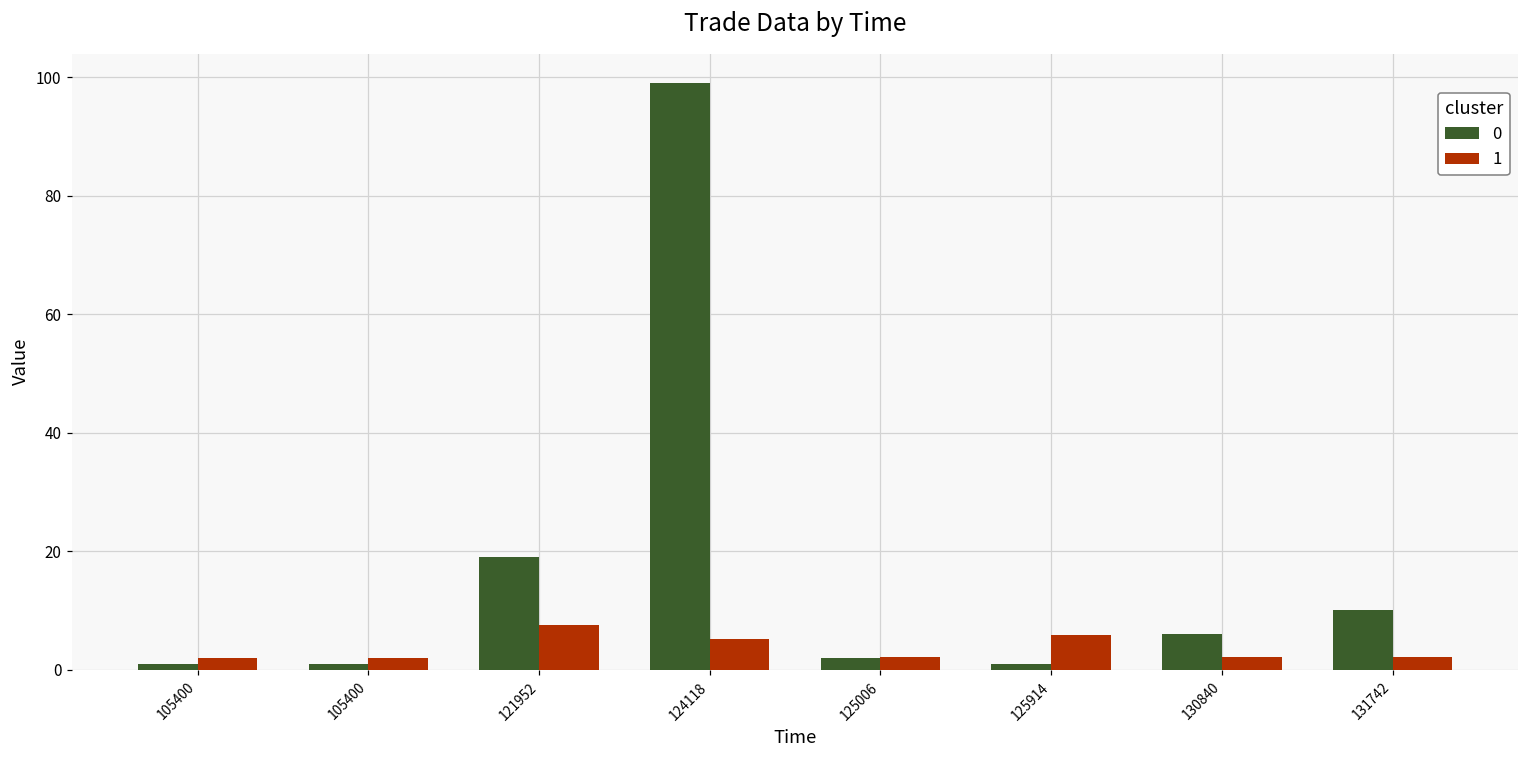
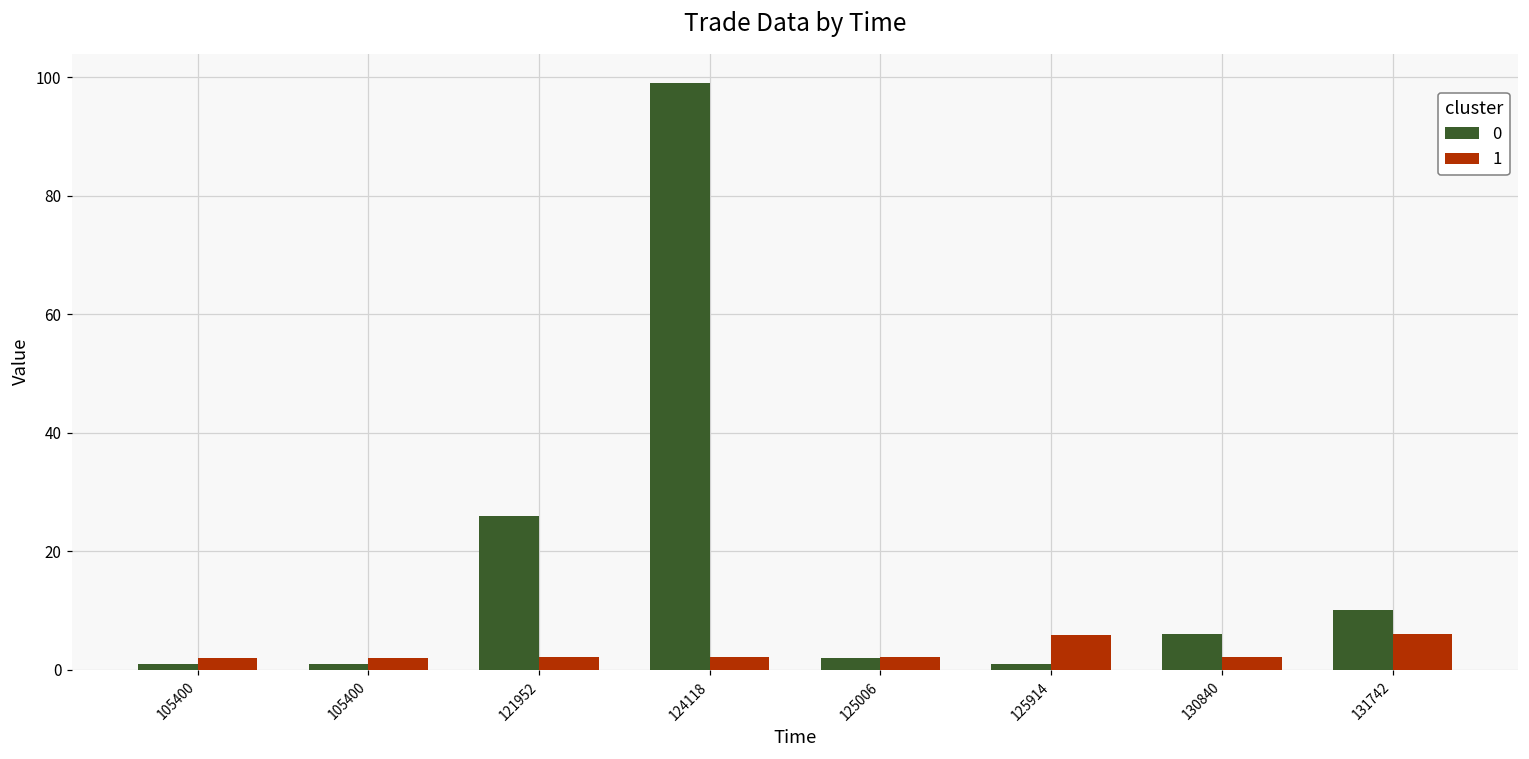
0, 121952: 19 -> 26
1, 121952: 7 -> 2
1, 124118: 5 -> 2
1, 131742: 2 -> 6
